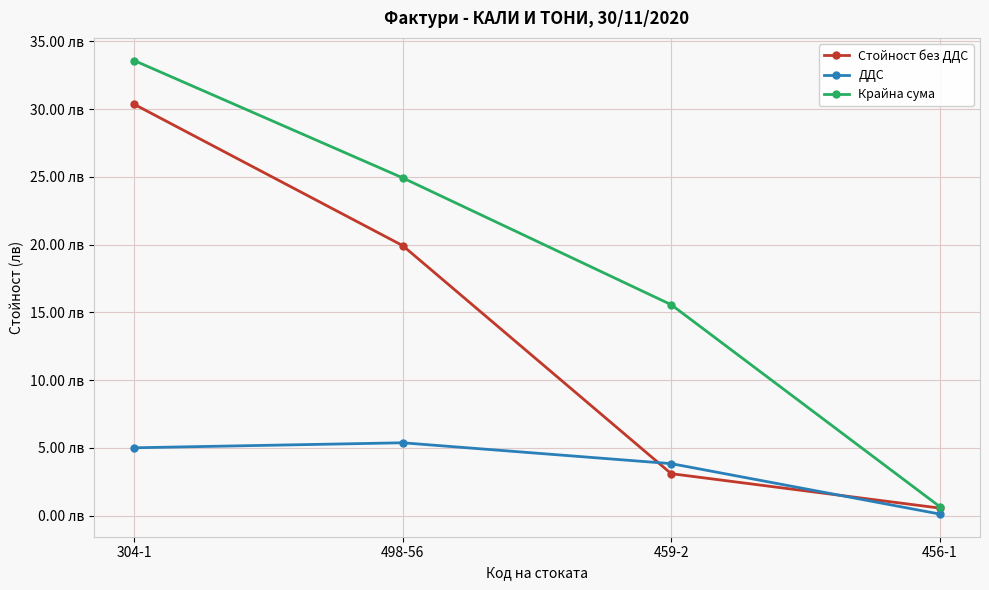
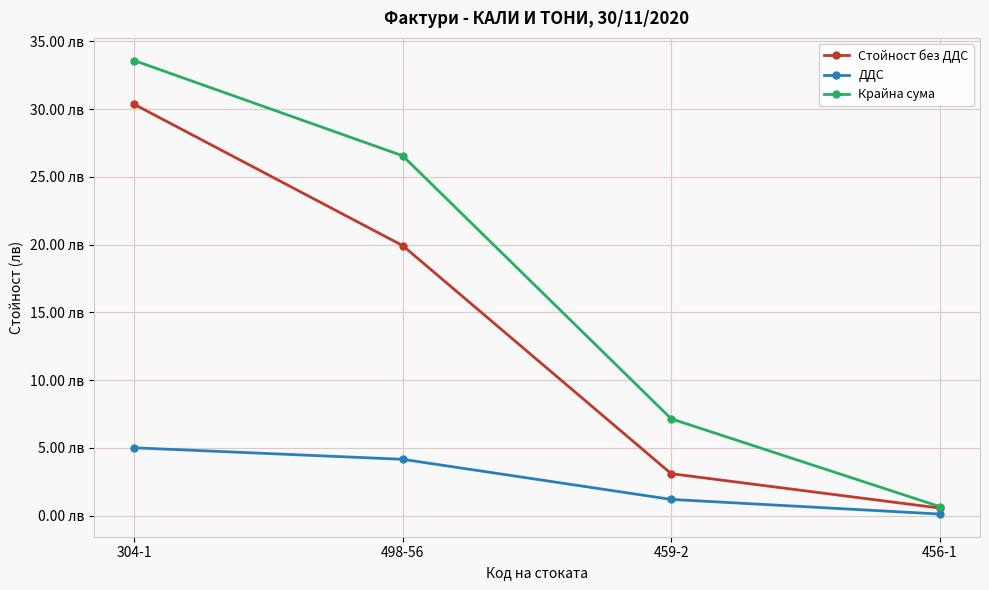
ДДС, 498-56: 5.4 лв -> 4.2 лв
Крайна сума, 498-56: 24.9 лв -> 26.6 лв
ДДС, 459-2: 3.8 лв -> 1.2 лв
Крайна сума, 459-2: 15.6 лв -> 7.1 лв
